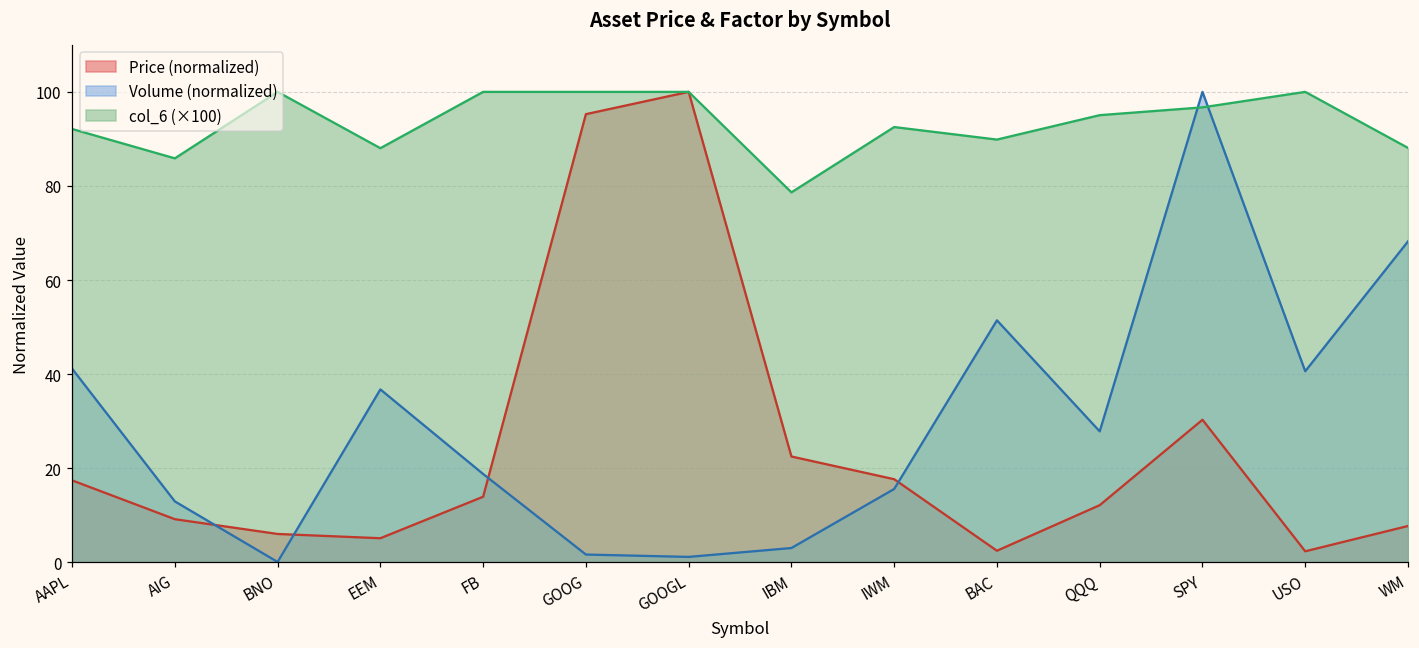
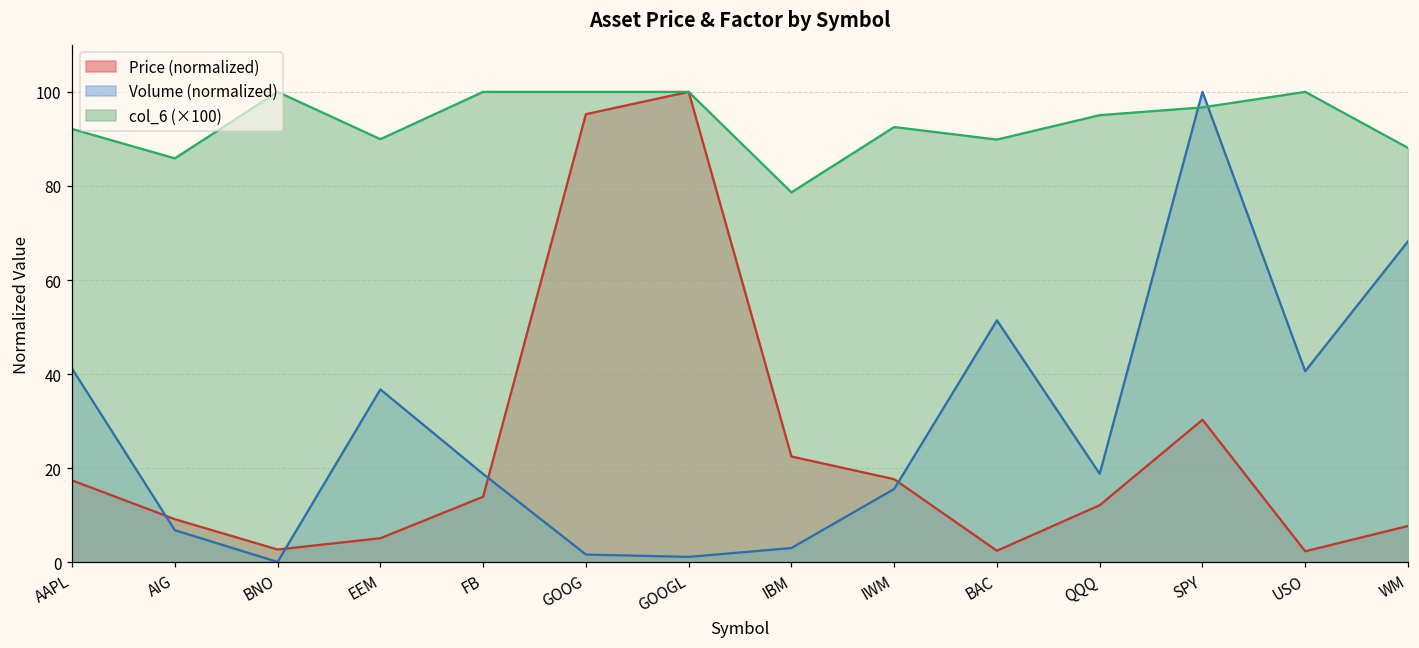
Volume (normalized), AIG: 13 -> 7
Price (normalized), BNO: 6 -> 3
col_6 (×100), EEM: 88 -> 90
Volume (normalized), QQQ: 28 -> 19
